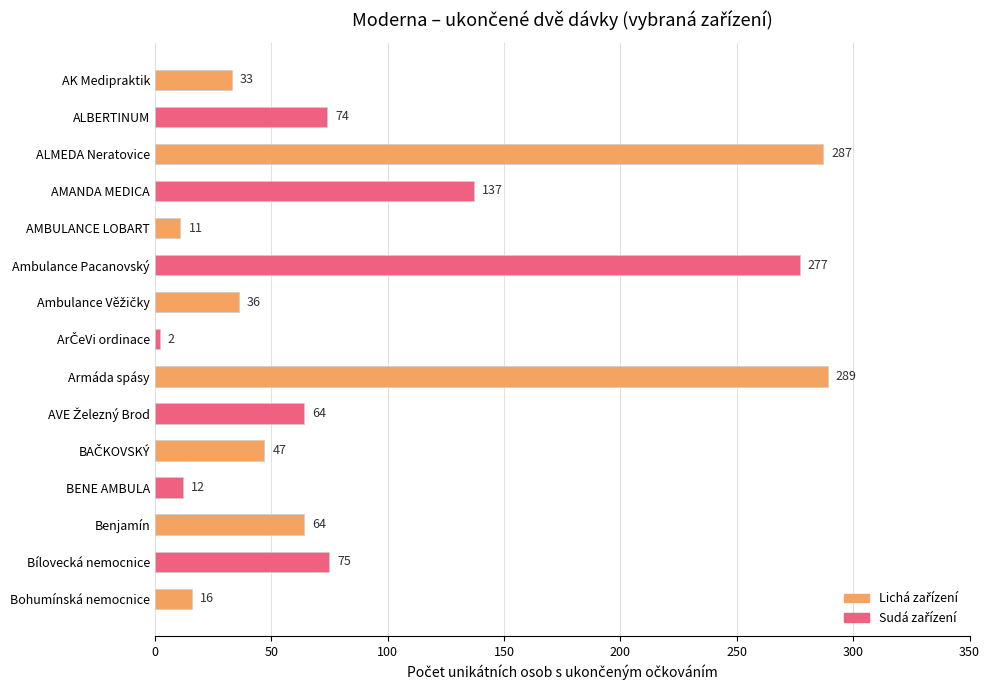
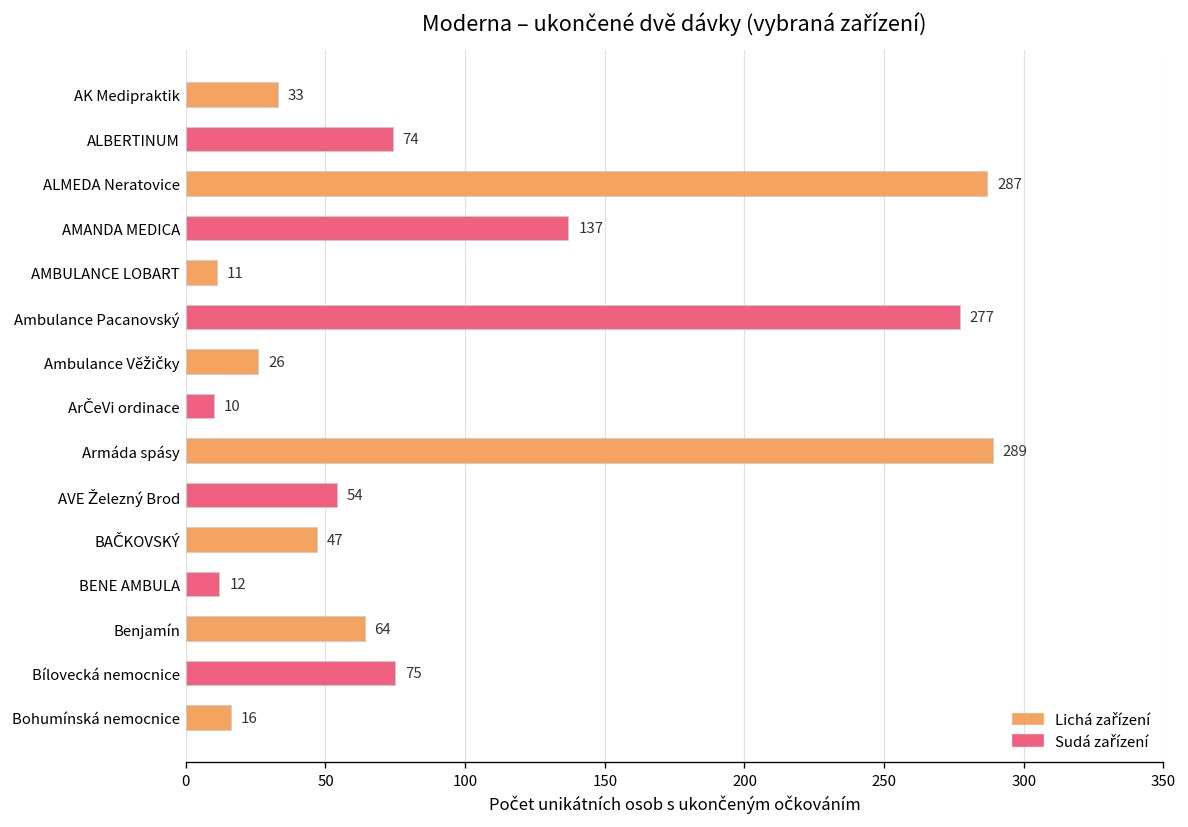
Ambulance Věžičky: 36 -> 26
ArČeVi ordinace: 2 -> 10
AVE Železný Brod: 64 -> 54
